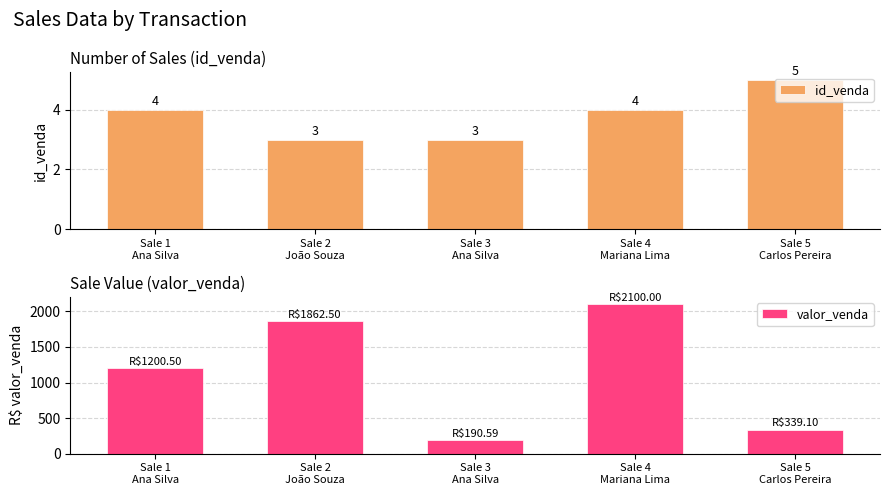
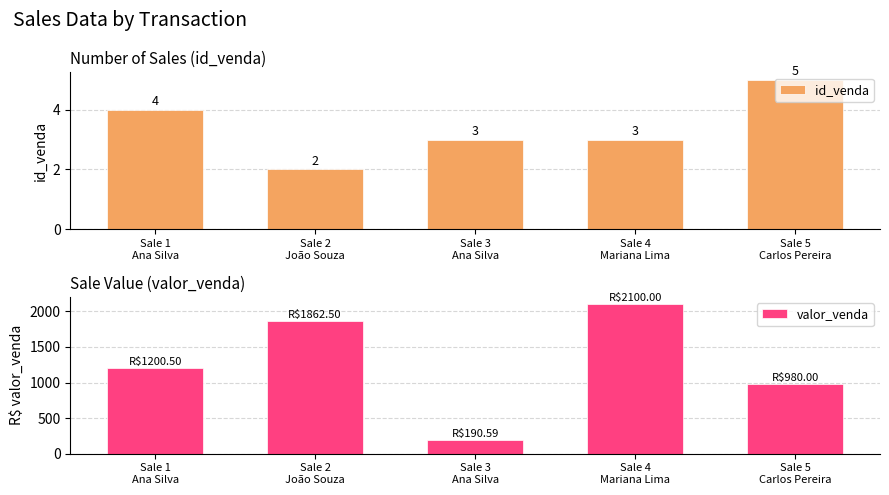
Number of Sales (id_venda), Sale 2 João Souza: 3 -> 2
Number of Sales (id_venda), Sale 4 Mariana Lima: 4 -> 3
Sale Value (valor_venda), Sale 5 Carlos Pereira: $339.10 -> $980.00
